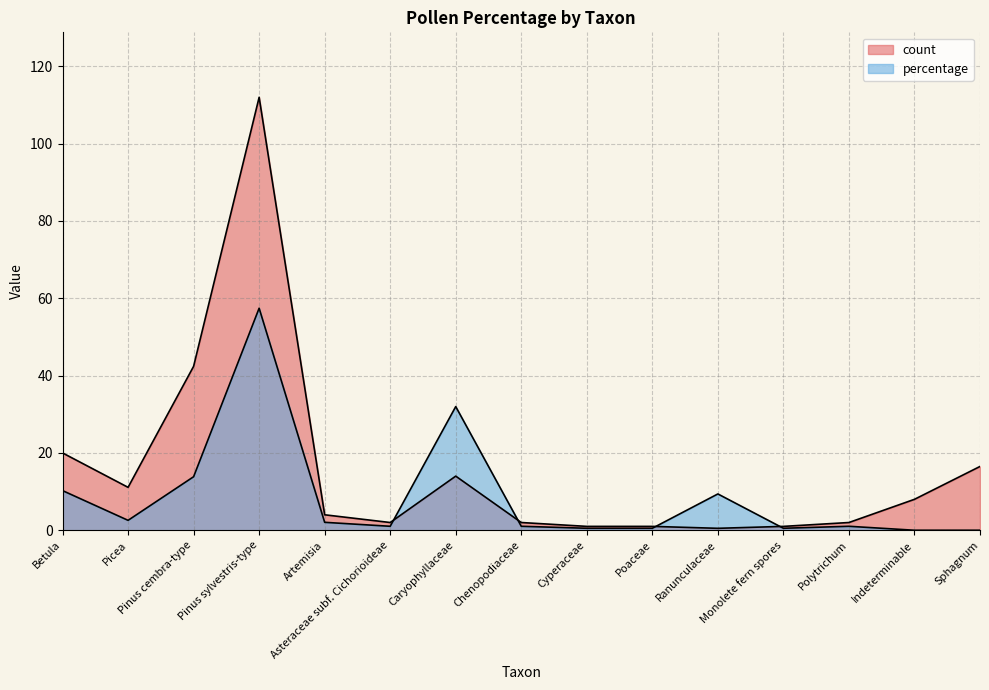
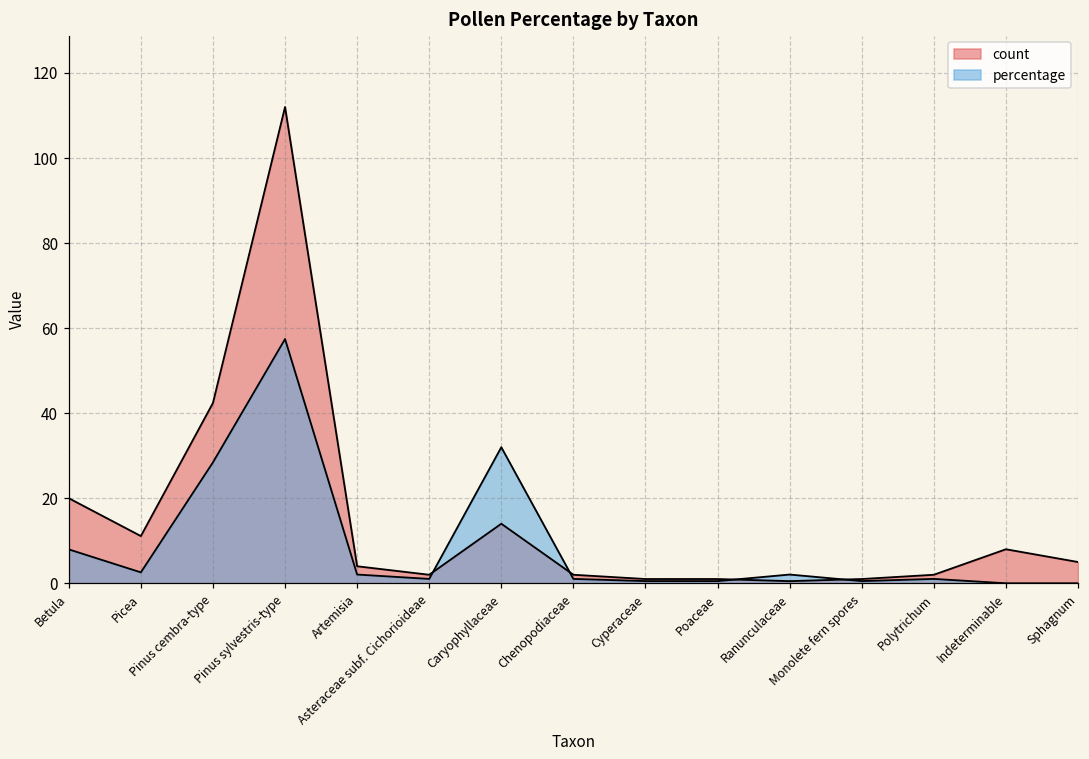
percentage, Betula: 10 -> 8
percentage, Pinus cembra-type: 14 -> 28
percentage, Ranunculaceae: 9 -> 2
count, Sphagnum: 17 -> 5
